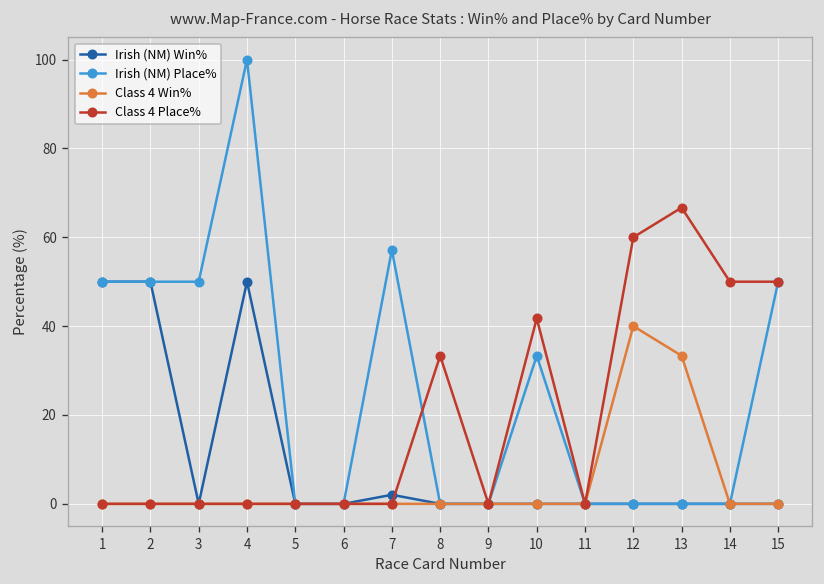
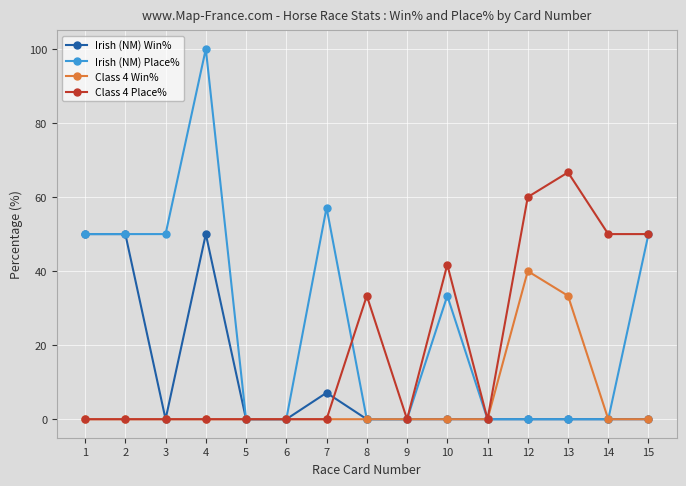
Irish (NM) Win%, 7: 2 -> 7
